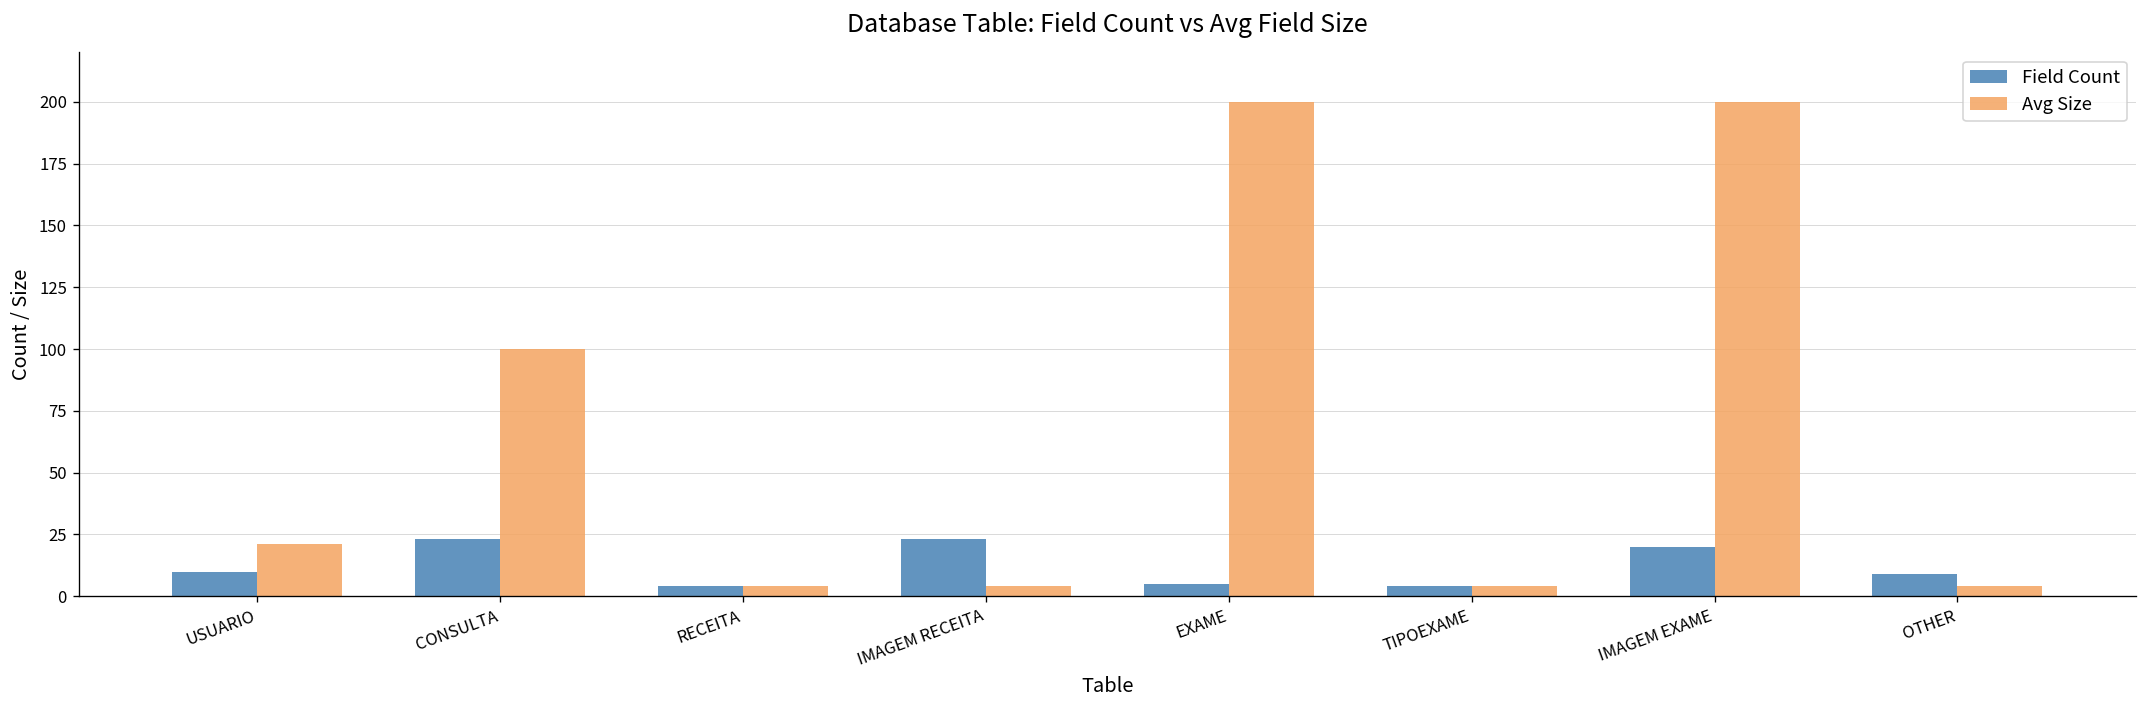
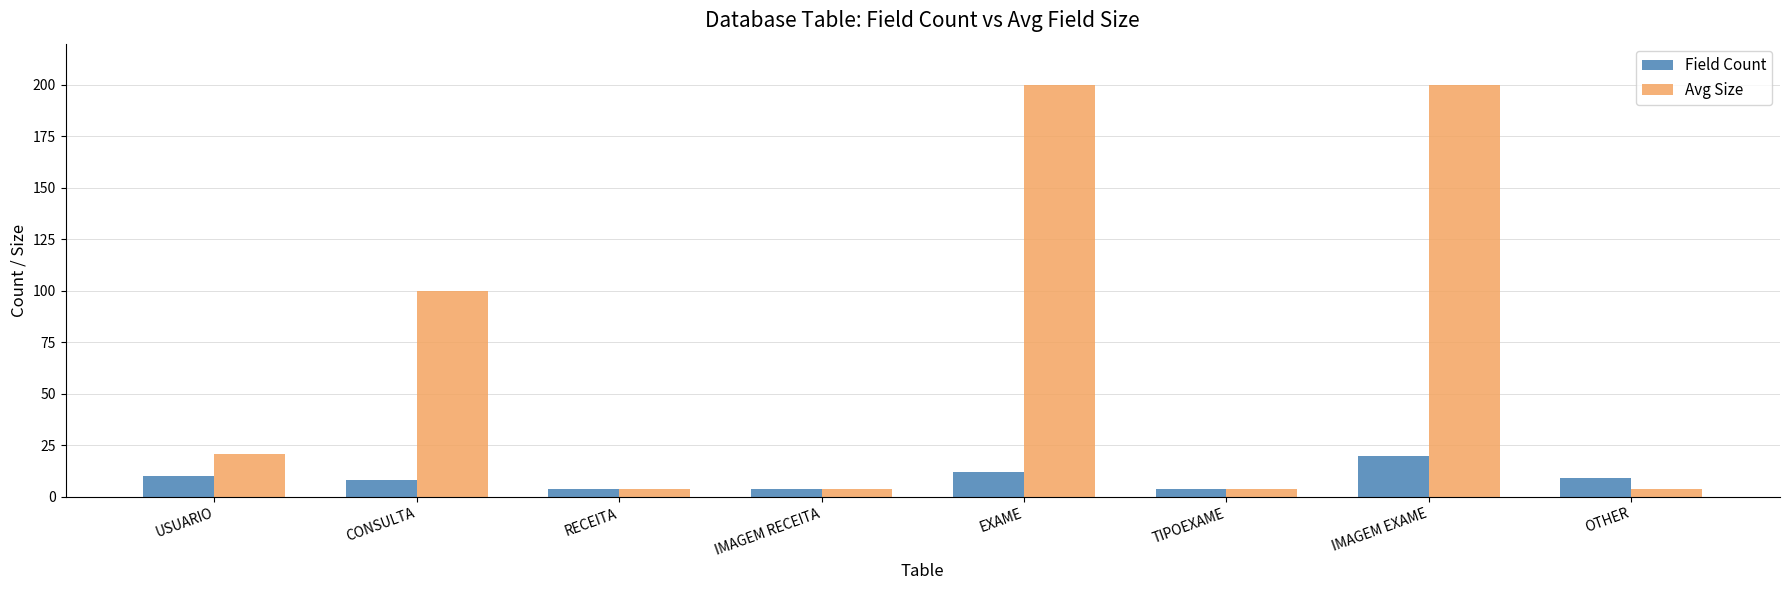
Field Count, CONSULTA: 23 -> 8
Field Count, IMAGEM RECEITA: 23 -> 4
Field Count, EXAME: 5 -> 12
